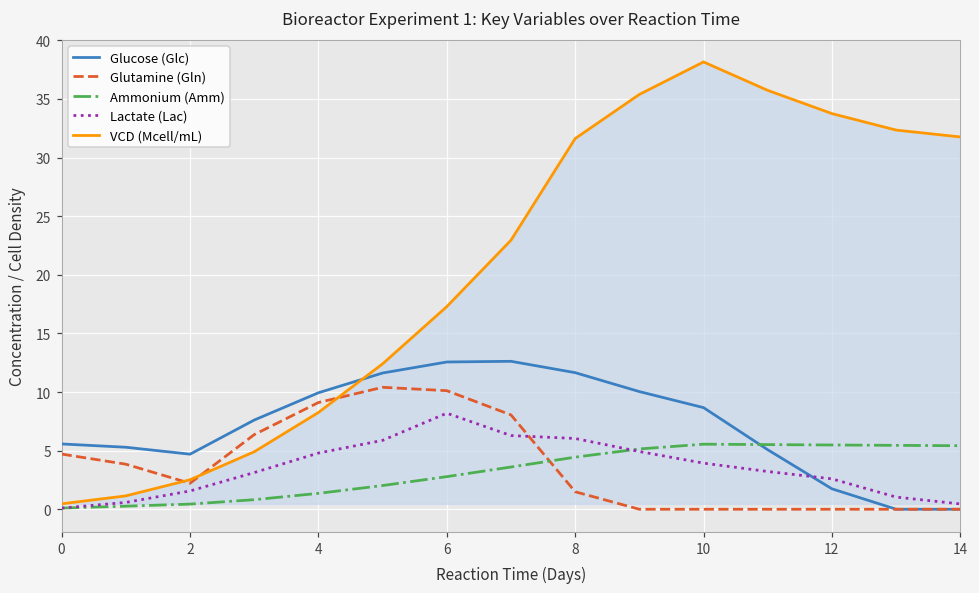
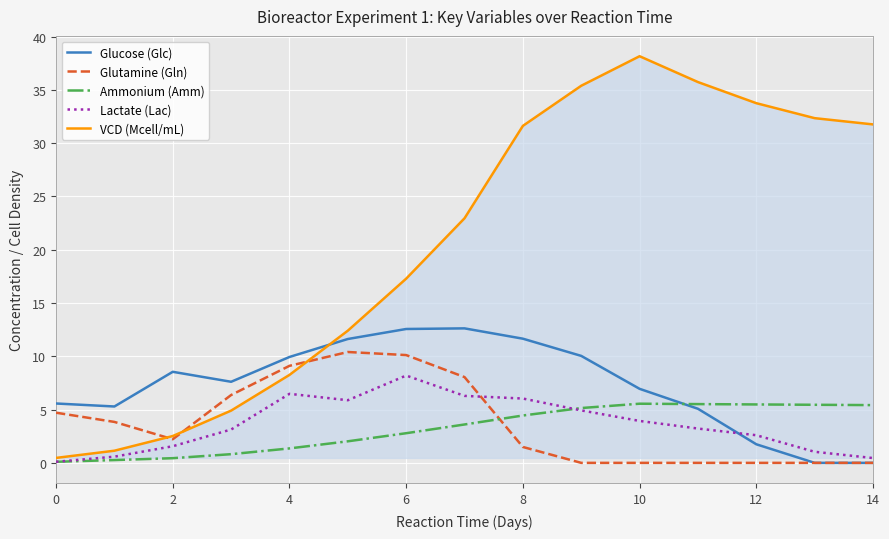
Glucose (Glc), 2: 4.7 -> 8.5
Lactate (Lac), 4: 4.8 -> 6.5
Glucose (Glc), 10: 8.7 -> 6.9
